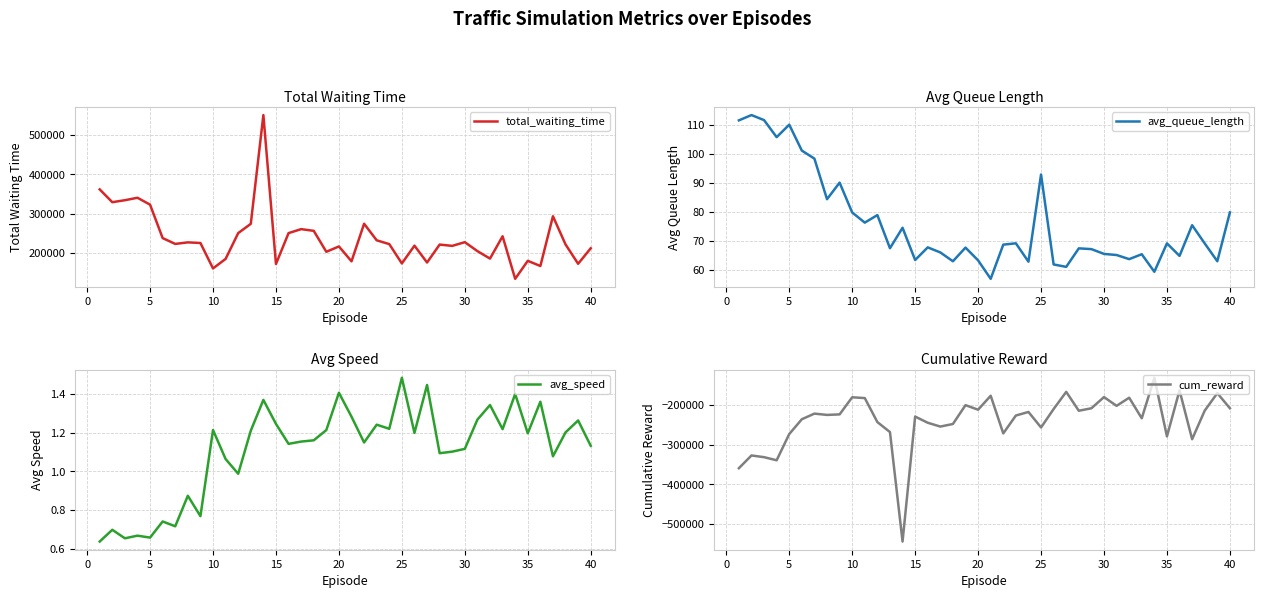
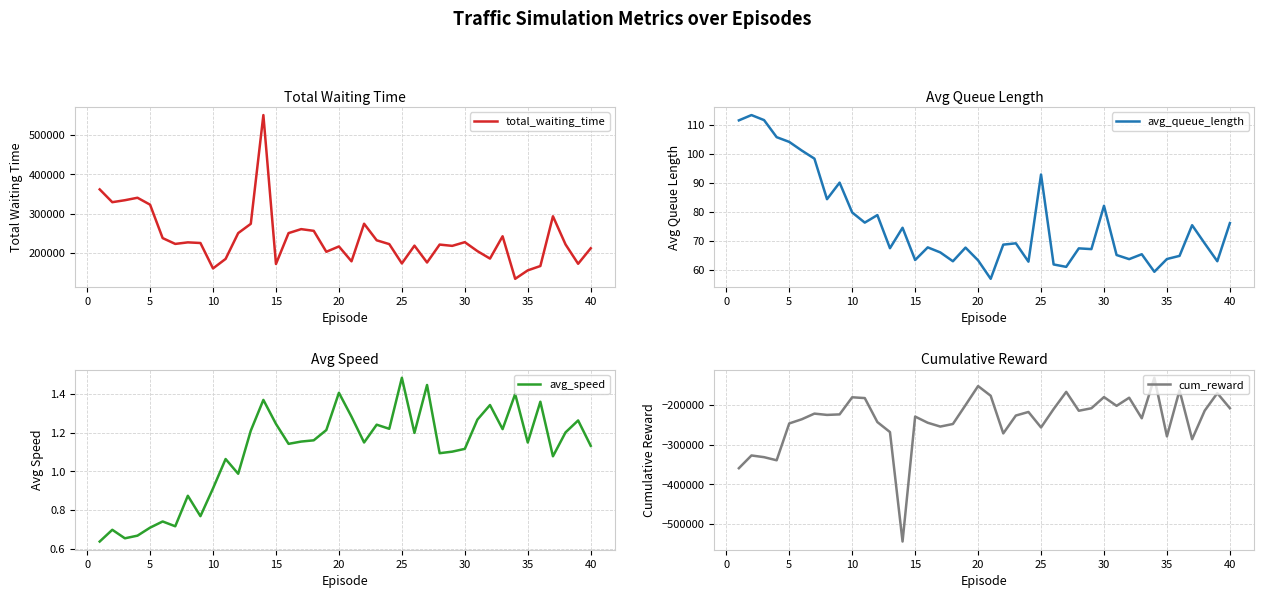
Total Waiting Time, 35: 180000 -> 160000
Avg Queue Length, 5: 110 -> 104
Avg Queue Length, 30: 66 -> 82
Avg Queue Length, 35: 69 -> 64
Avg Queue Length, 40: 80 -> 76
Avg Speed, 5: 0.66 -> 0.71
Avg Speed, 10: 1.21 -> 0.91
Avg Speed, 35: 1.20 -> 1.15
Cumulative Reward, 5: -270000 -> -250000
Cumulative Reward, 20: -210000 -> -150000
